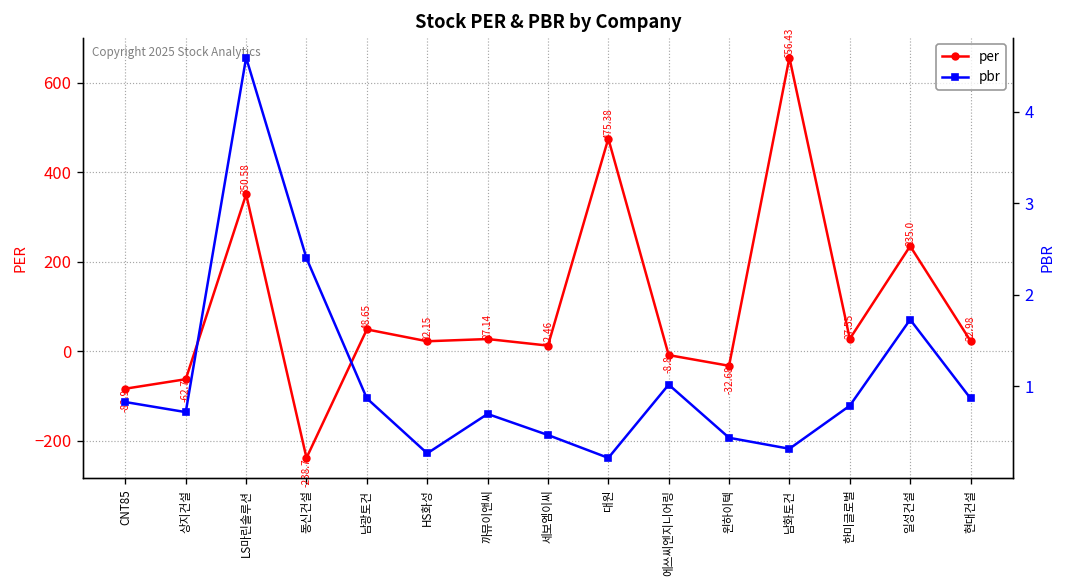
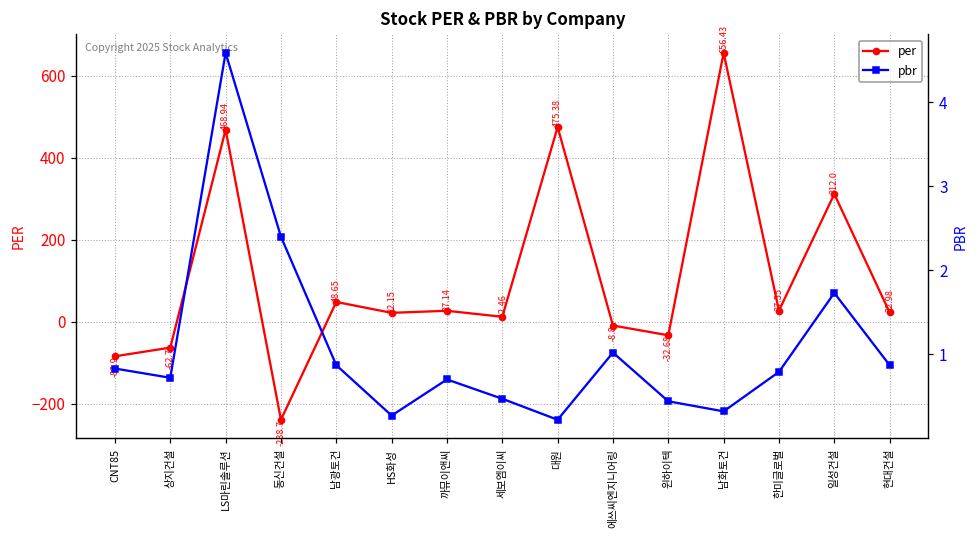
per, LS마린솔루션: 350.58 -> 468.94
per, 일성건설: 235.0 -> 312.0
